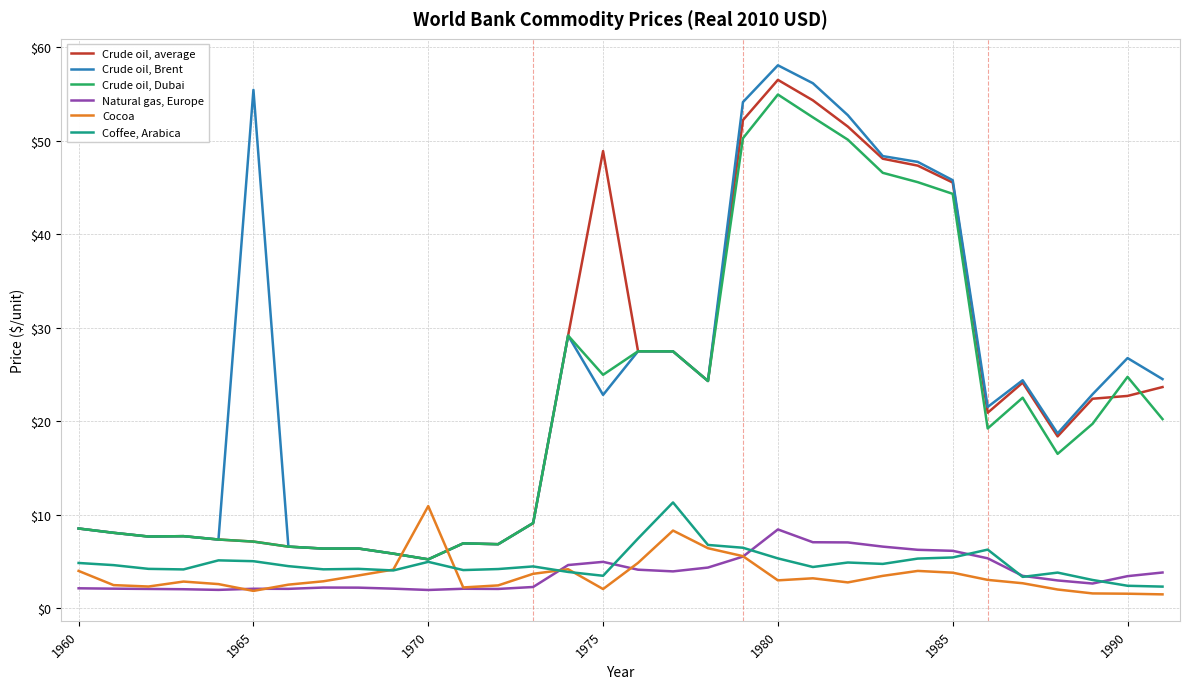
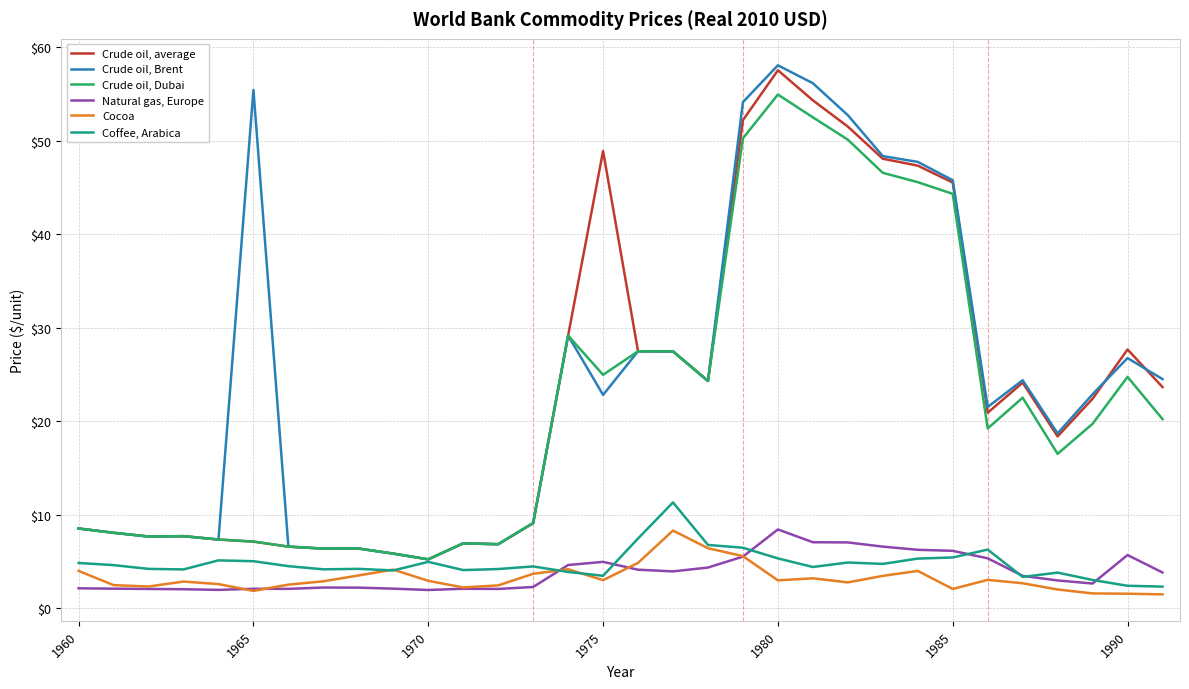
Cocoa, 1970: $11 -> $3
Cocoa, 1975: $2 -> $3
Crude oil, average, 1980: $57 -> $58
Cocoa, 1985: $4 -> $2
Crude oil, average, 1990: $23 -> $28
Natural gas, Europe, 1990: $3 -> $6
